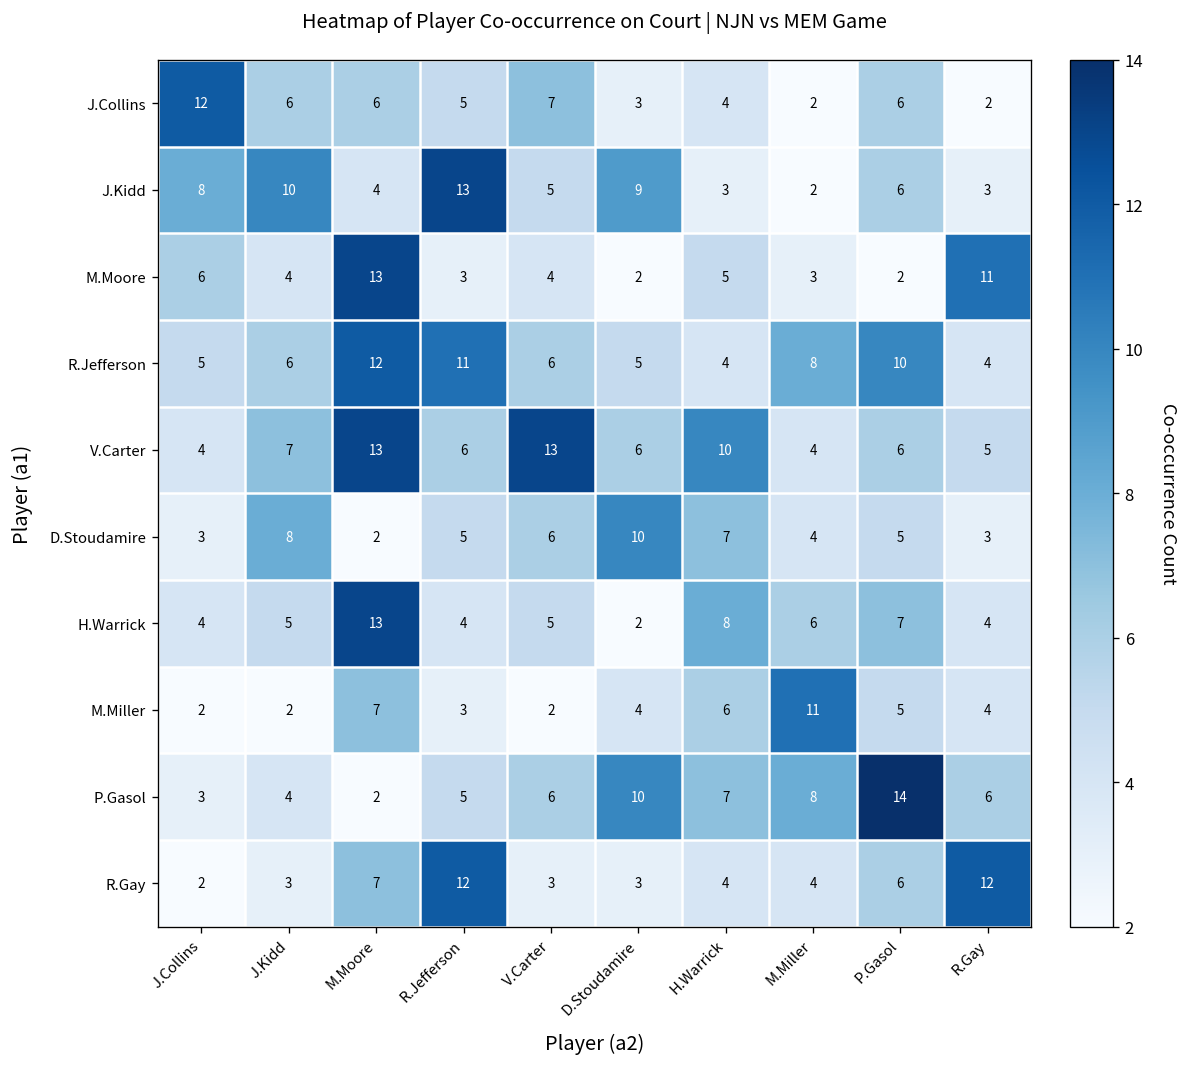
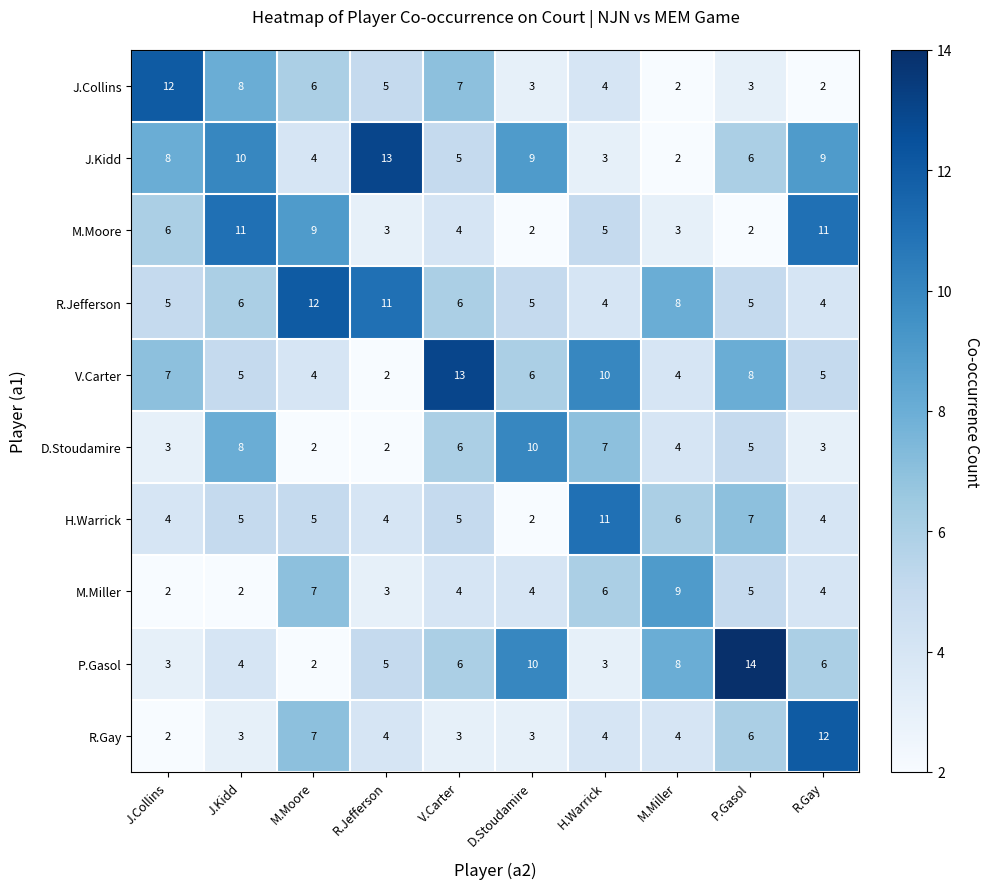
J.Collins, J.Kidd: 6 -> 8
J.Collins, P.Gasol: 6 -> 3
J.Kidd, R.Gay: 3 -> 9
M.Moore, J.Kidd: 4 -> 11
M.Moore, M.Moore: 13 -> 9
R.Jefferson, P.Gasol: 10 -> 5
V.Carter, J.Collins: 4 -> 7
V.Carter, J.Kidd: 7 -> 5
V.Carter, M.Moore: 13 -> 4
V.Carter, R.Jefferson: 6 -> 2
V.Carter, P.Gasol: 6 -> 8
D.Stoudamire, R.Jefferson: 5 -> 2
H.Warrick, M.Moore: 13 -> 5
H.Warrick, H.Warrick: 8 -> 11
M.Miller, V.Carter: 2 -> 4
M.Miller, M.Miller: 11 -> 9
P.Gasol, H.Warrick: 7 -> 3
R.Gay, R.Jefferson: 12 -> 4
